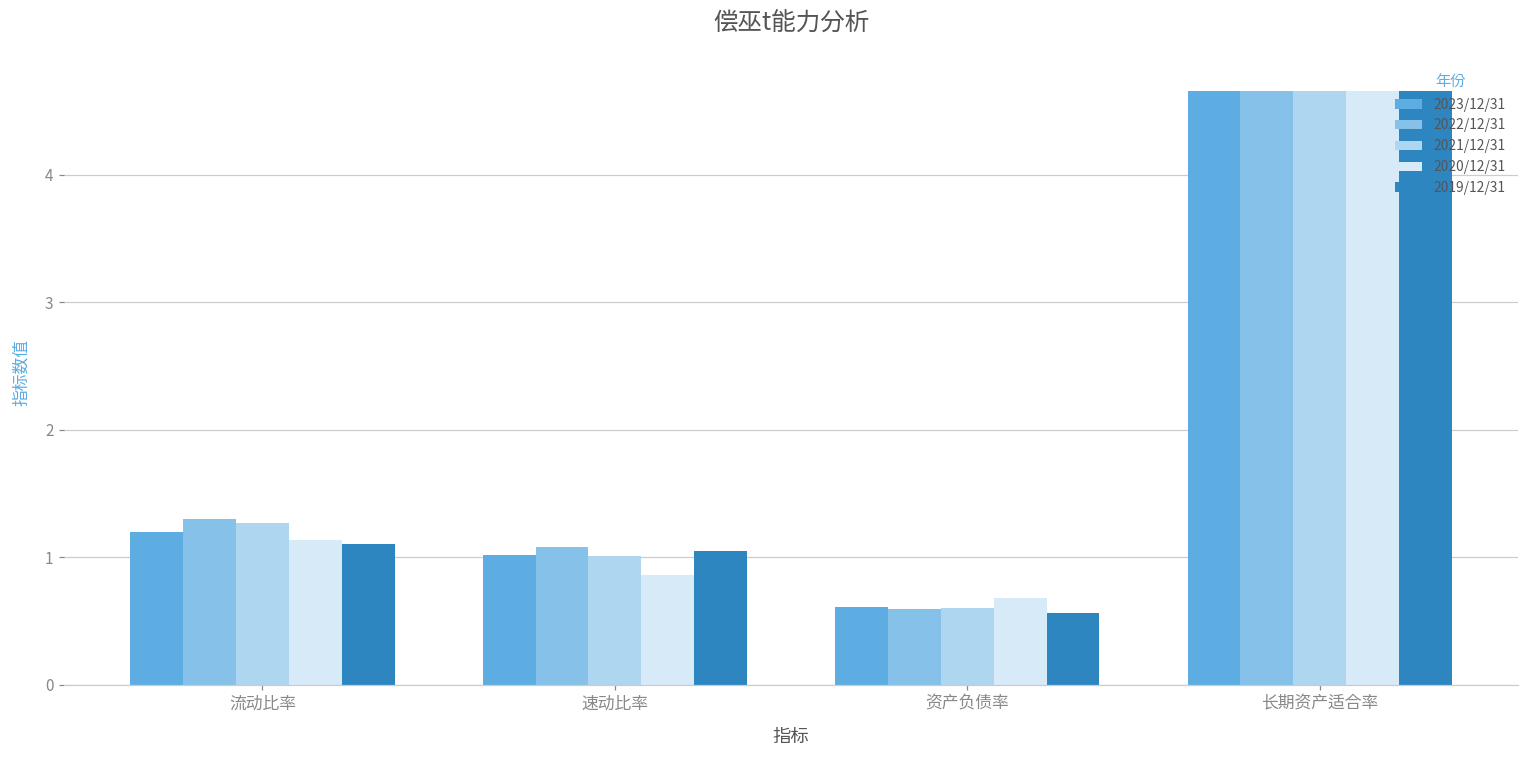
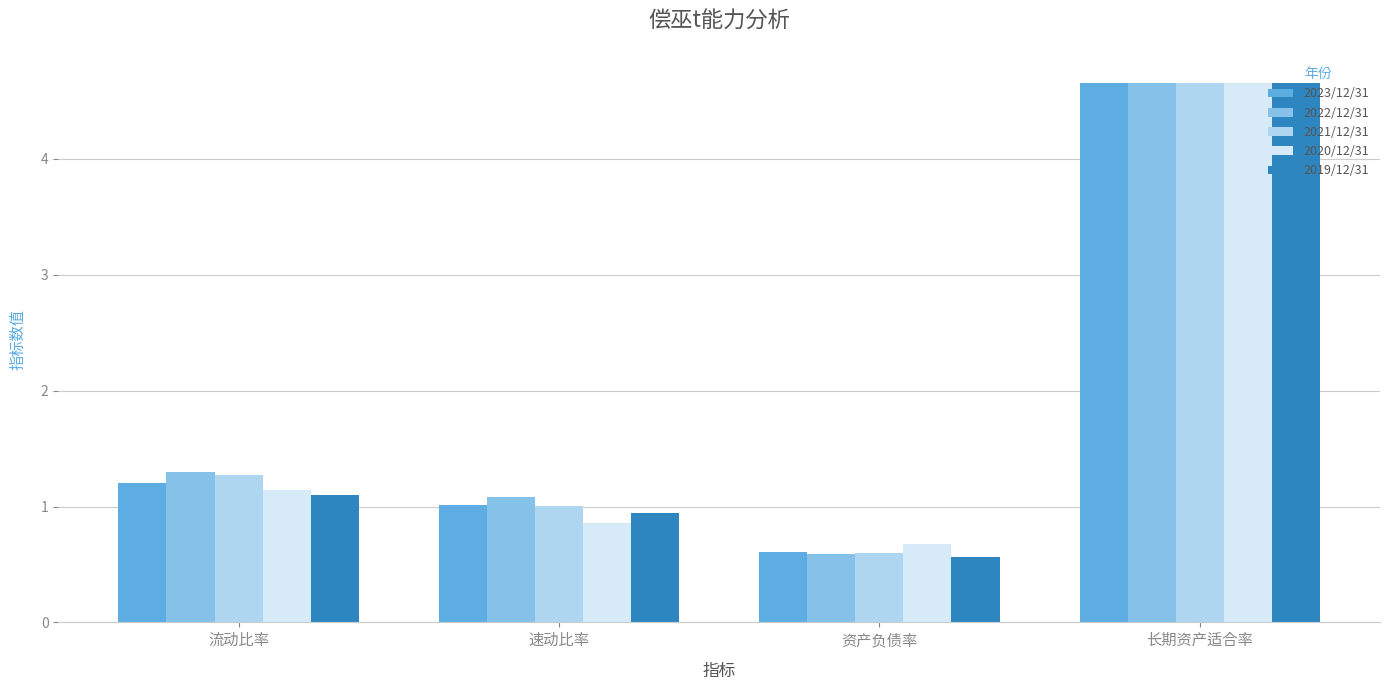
2019/12/31, 速动比率: 1.05 -> 0.94
